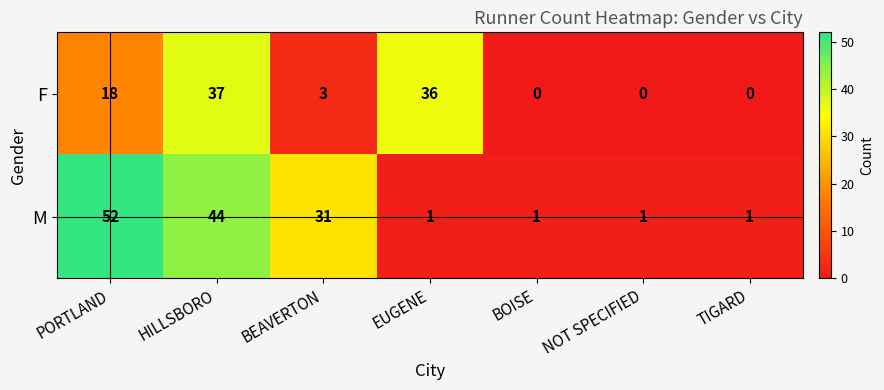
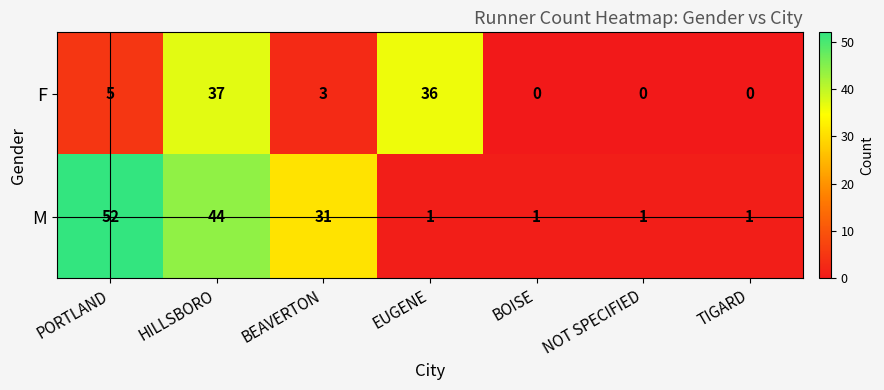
F, PORTLAND: 18 -> 5
